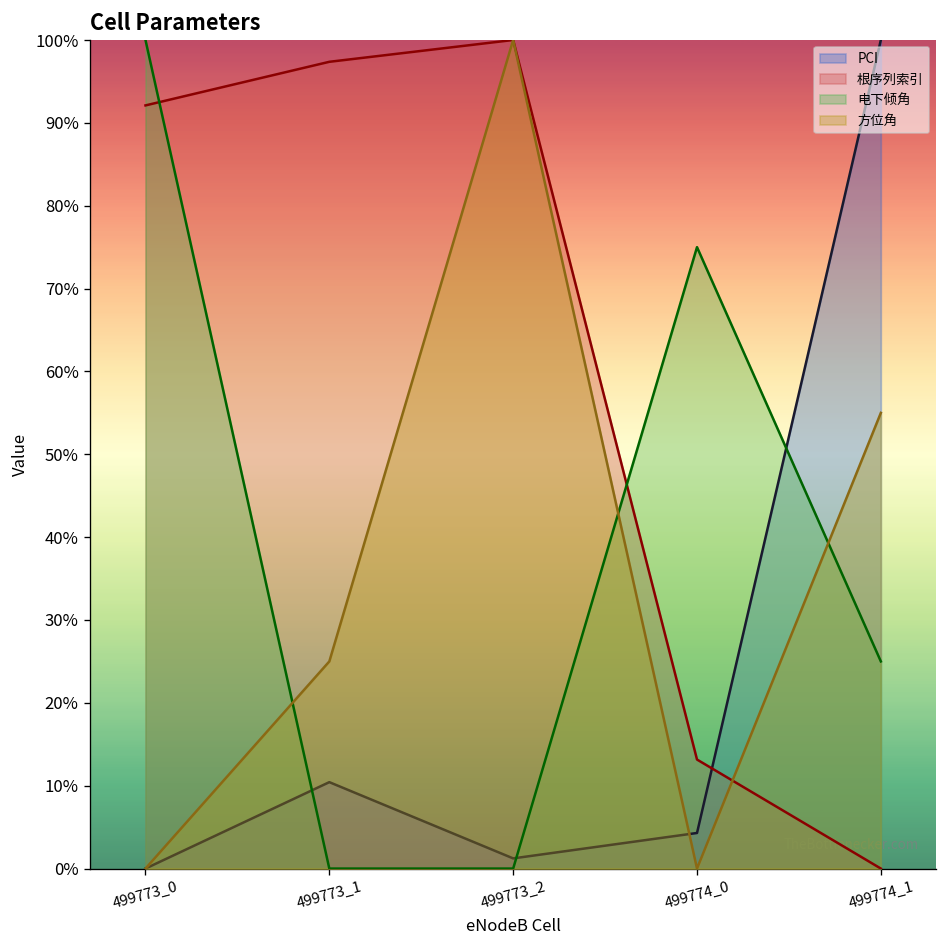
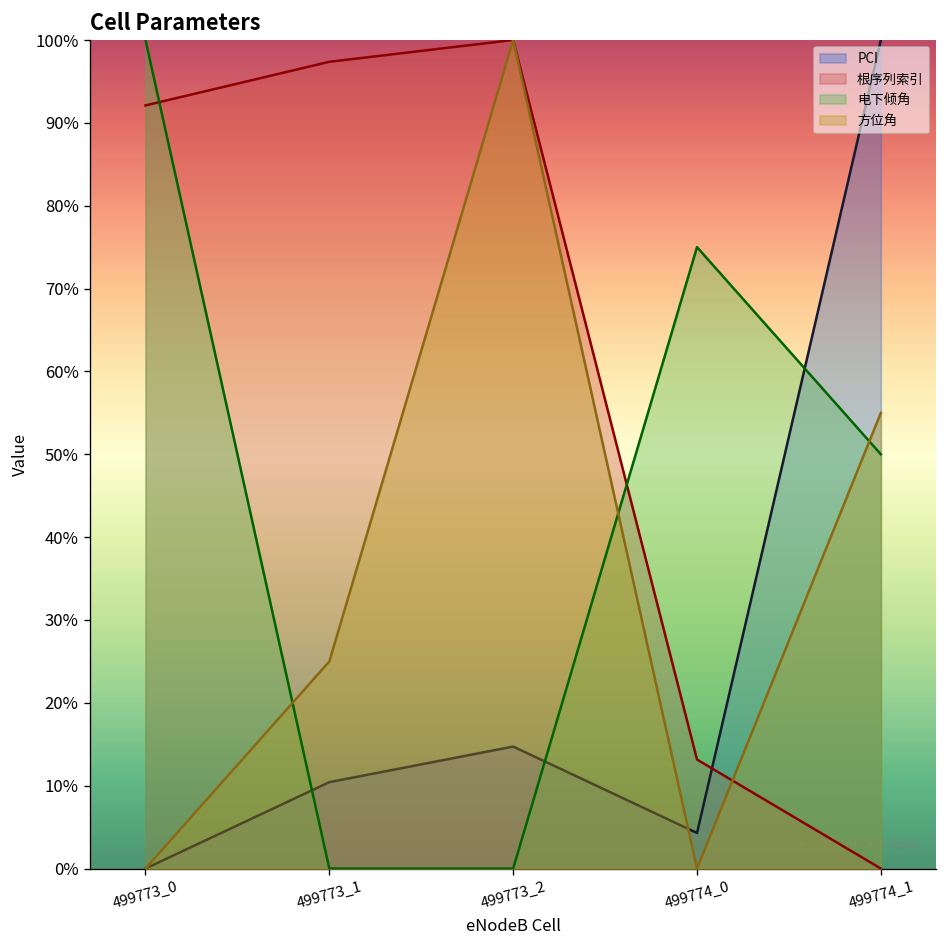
PCI, 499773_2: 1% -> 15%
电下倾角, 499774_1: 25% -> 50%
